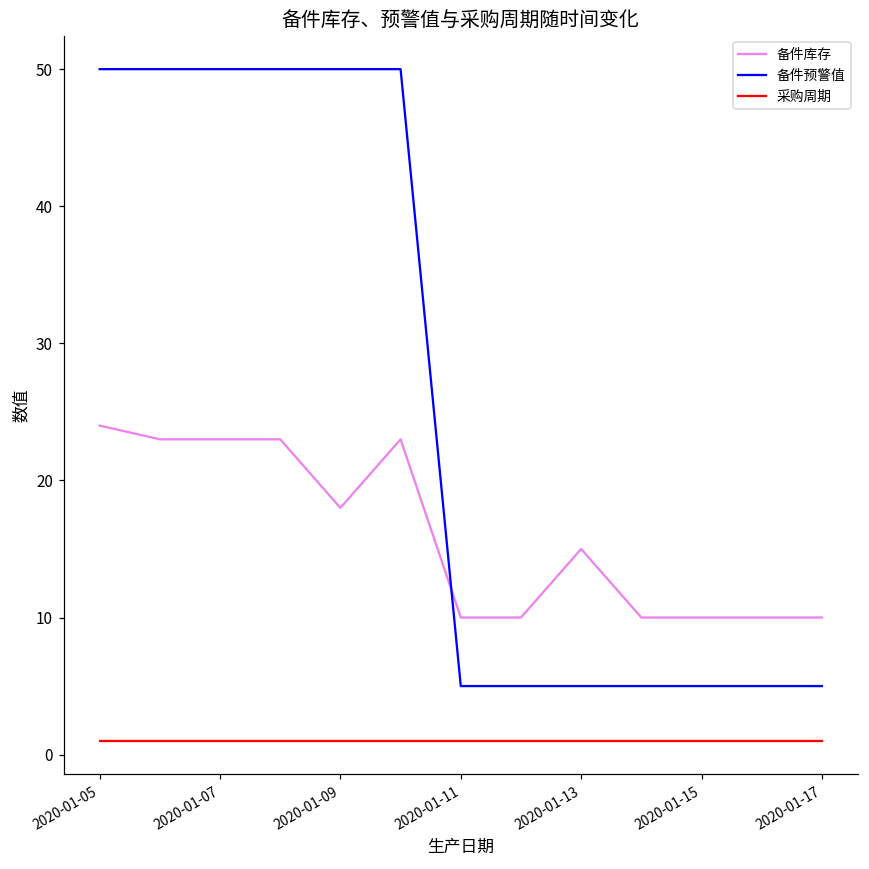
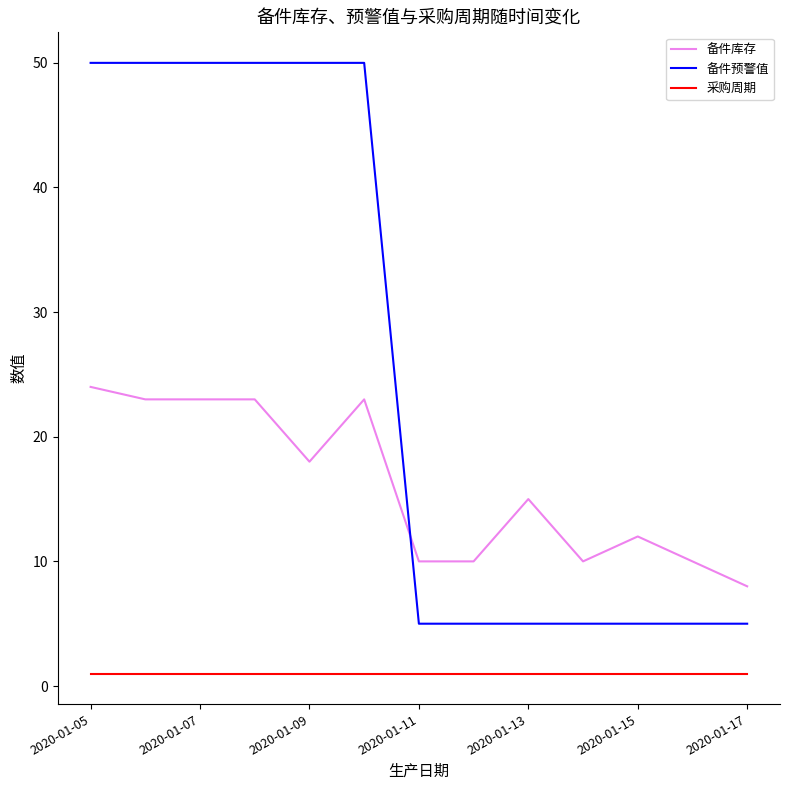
备件库存, 2020-01-15: 10 -> 12
备件库存, 2020-01-17: 10 -> 8
